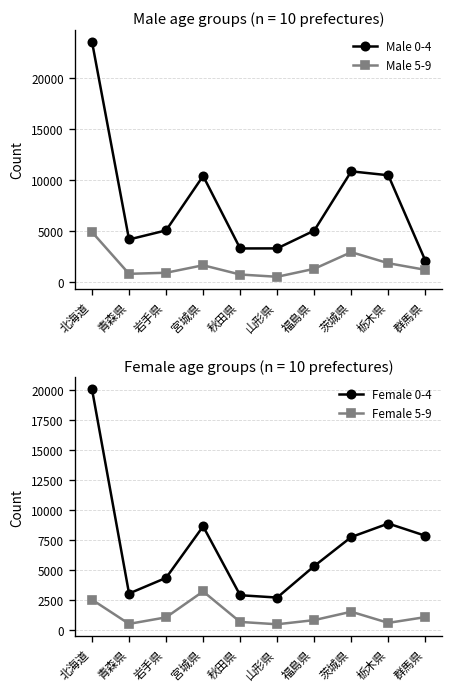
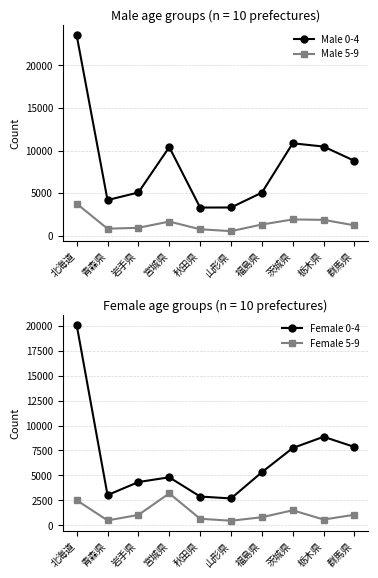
Male age groups (n = 10 prefectures), Male 5-9, 北海道: 5000 -> 4000
Male age groups (n = 10 prefectures), Male 5-9, 茨城県: 3000 -> 2000
Male age groups (n = 10 prefectures), Male 0-4, 群馬県: 2000 -> 9000
Female age groups (n = 10 prefectures), Female 0-4, 宮城県: 9000 -> 5000
